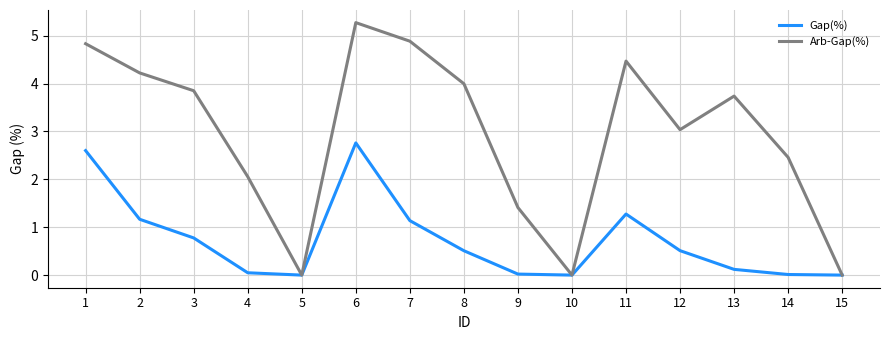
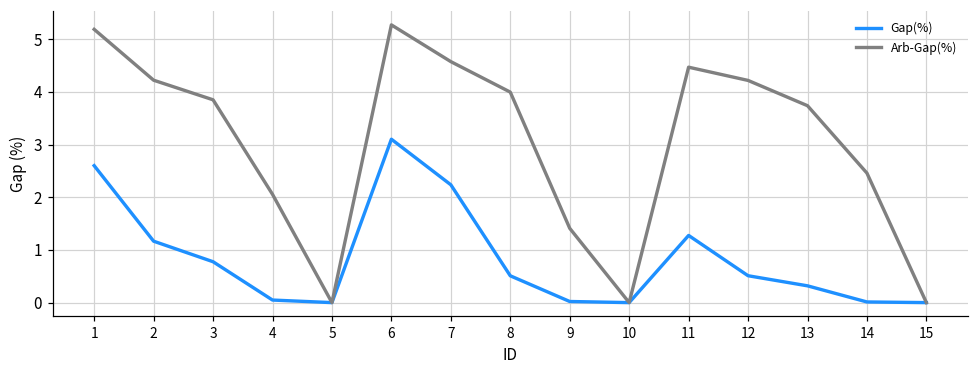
Arb-Gap(%), 1: 4.8 -> 5.2
Gap(%), 6: 2.8 -> 3.1
Gap(%), 7: 1.1 -> 2.2
Arb-Gap(%), 7: 4.9 -> 4.6
Arb-Gap(%), 12: 3.0 -> 4.2
Gap(%), 13: 0.1 -> 0.3
